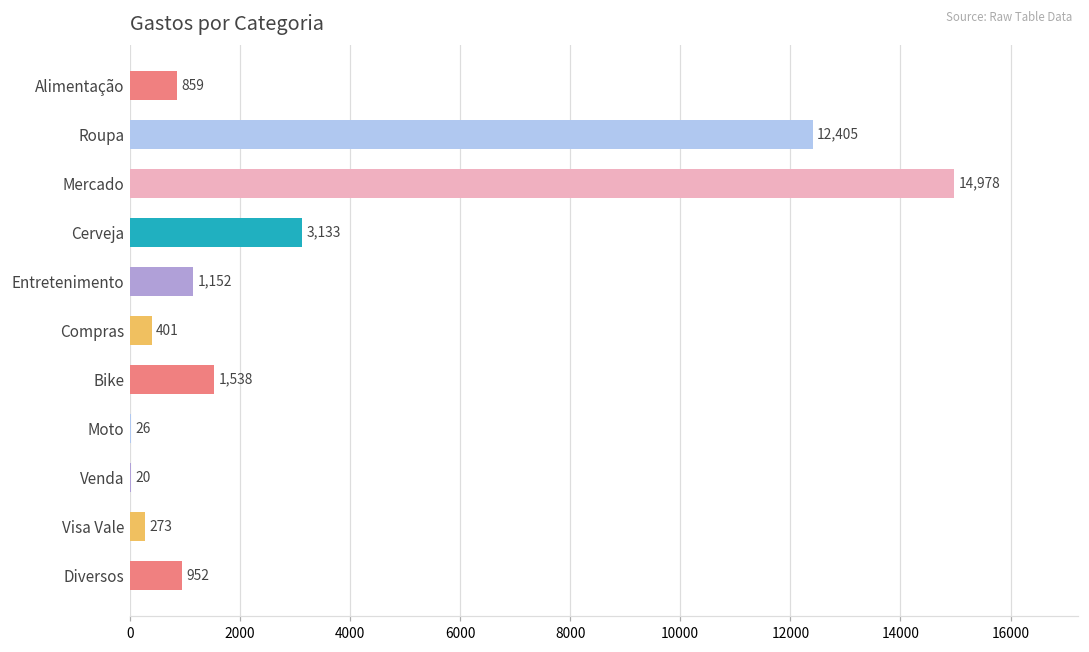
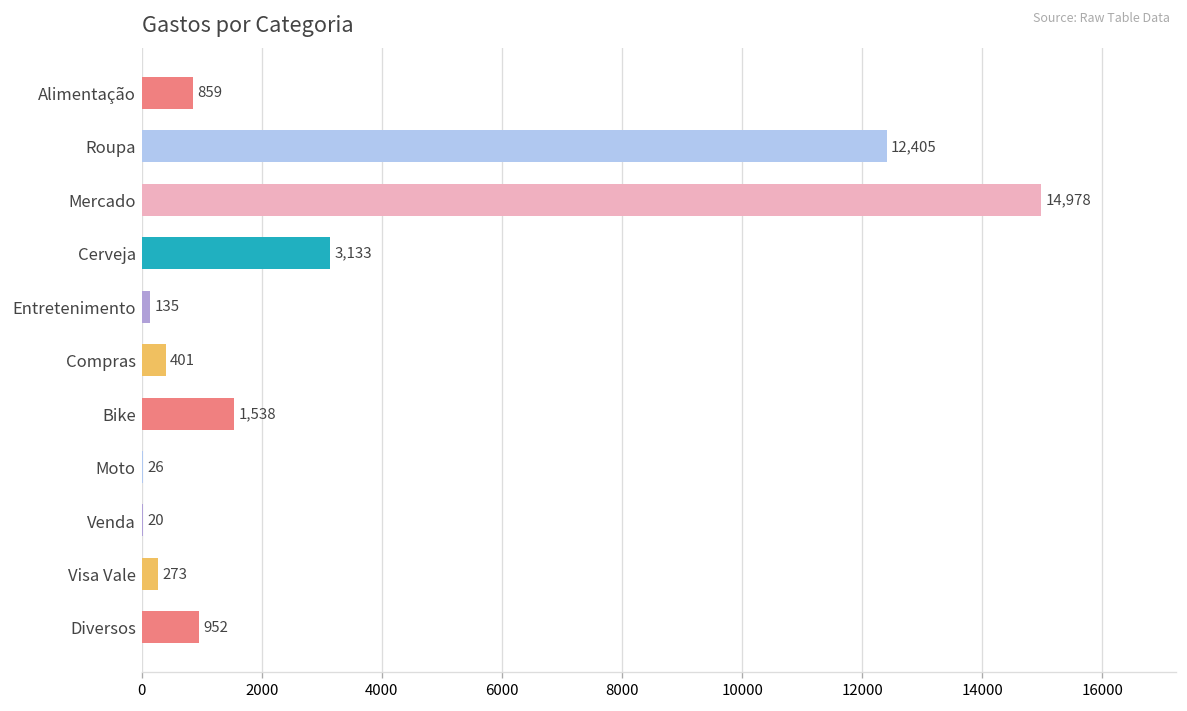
Entretenimento: 1,152 -> 135
